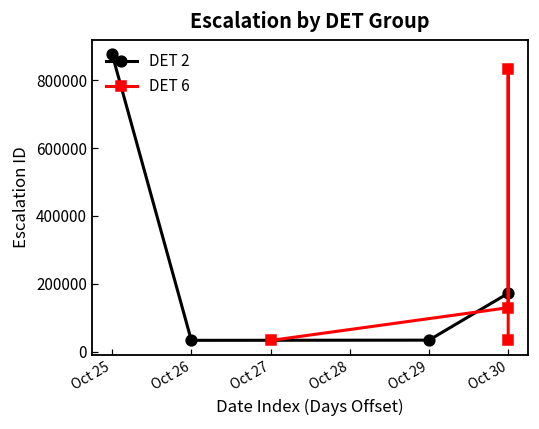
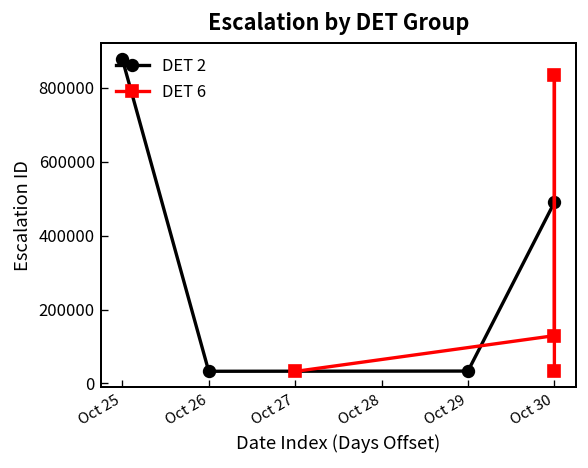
DET 2, Oct 30: 170000 -> 490000
